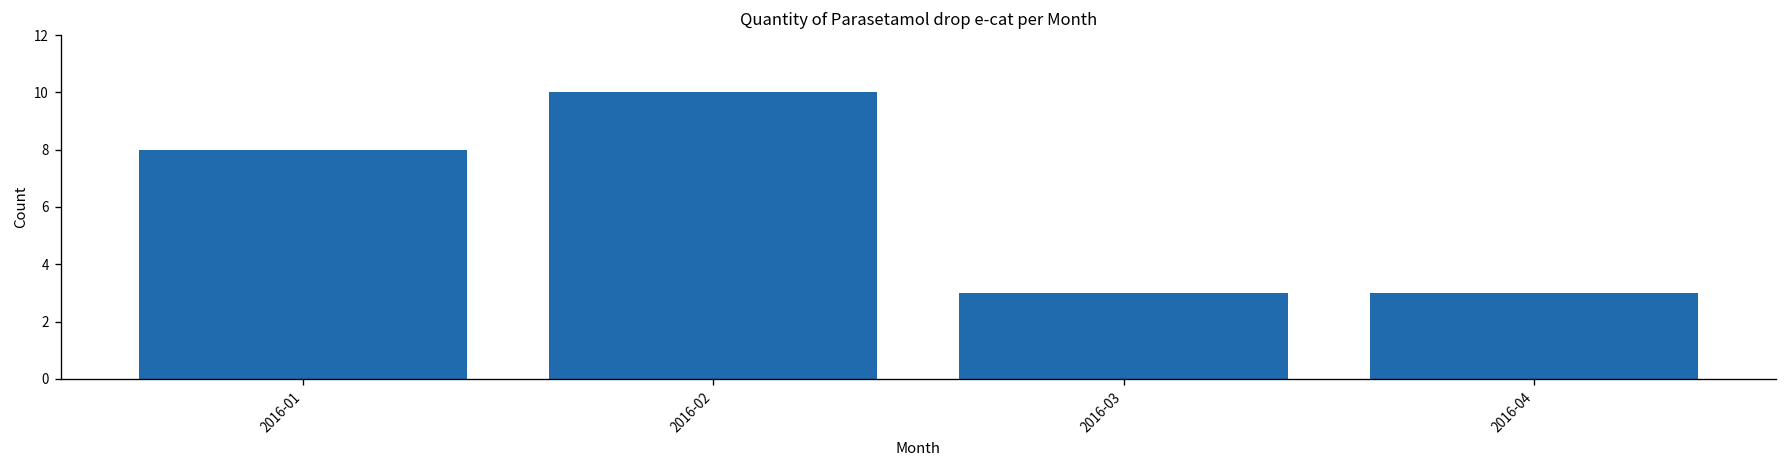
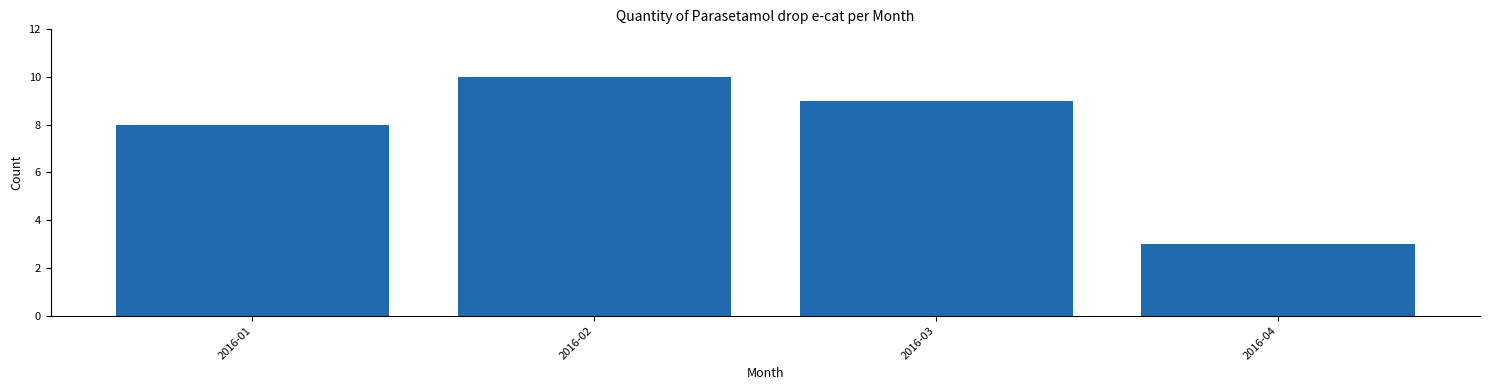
2016-03: 3 -> 9
